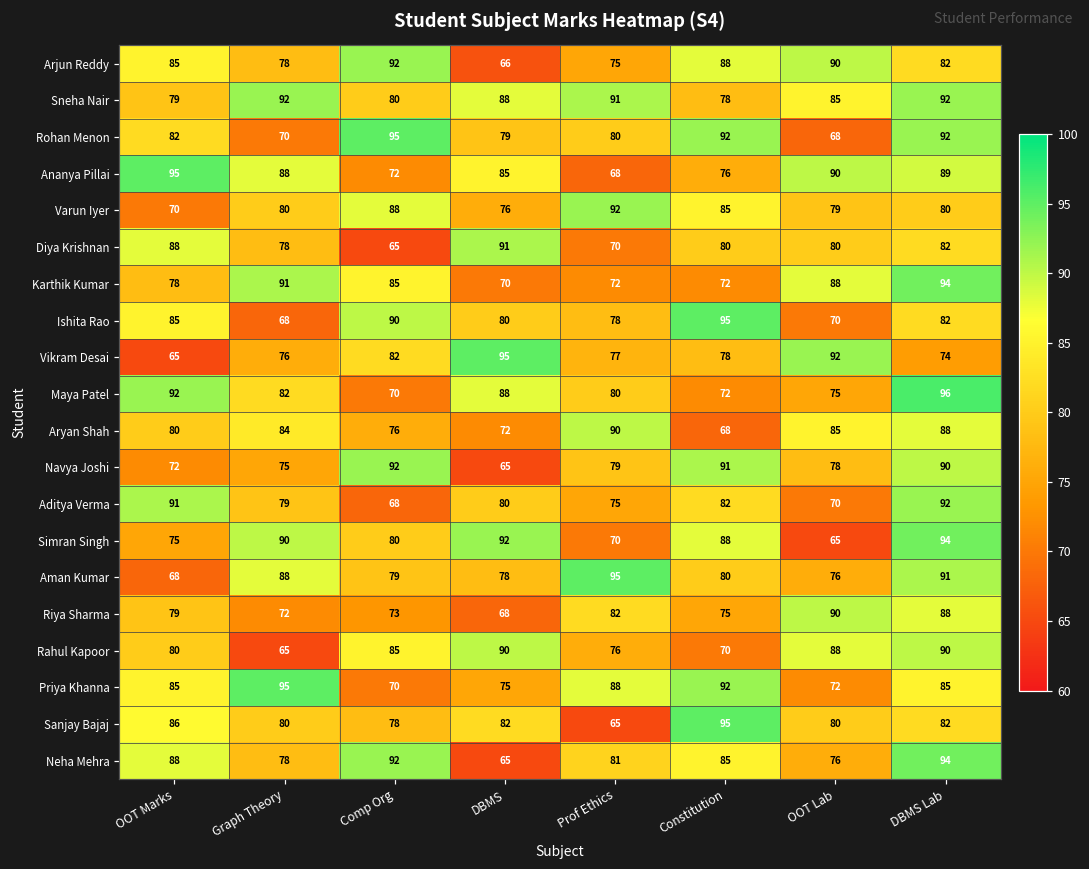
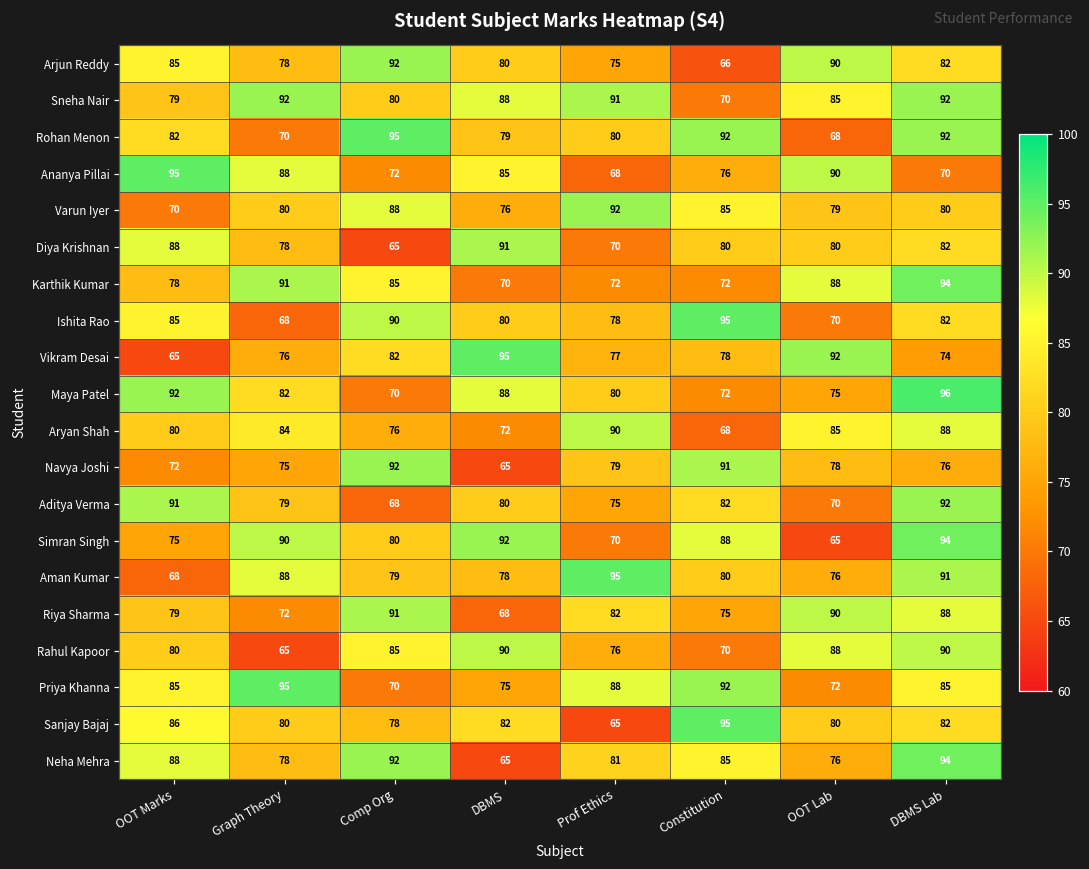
Arjun Reddy, DBMS: 66 -> 80
Arjun Reddy, Constitution: 88 -> 66
Sneha Nair, Constitution: 78 -> 70
Ananya Pillai, DBMS Lab: 89 -> 70
Navya Joshi, DBMS Lab: 90 -> 76
Riya Sharma, Comp Org: 73 -> 91
